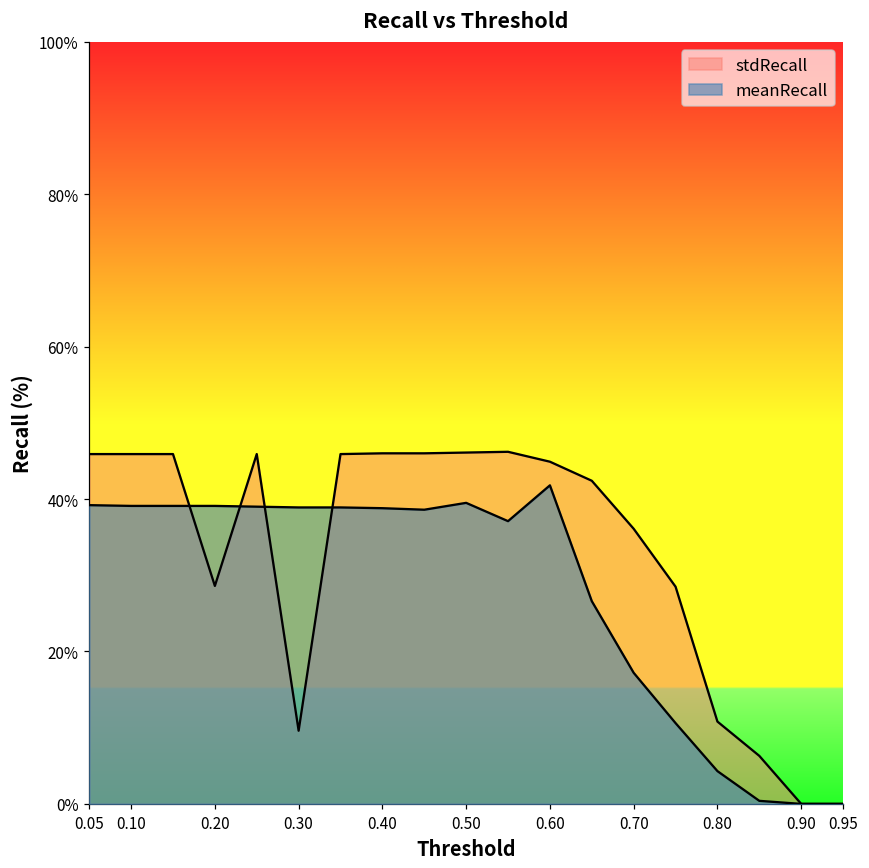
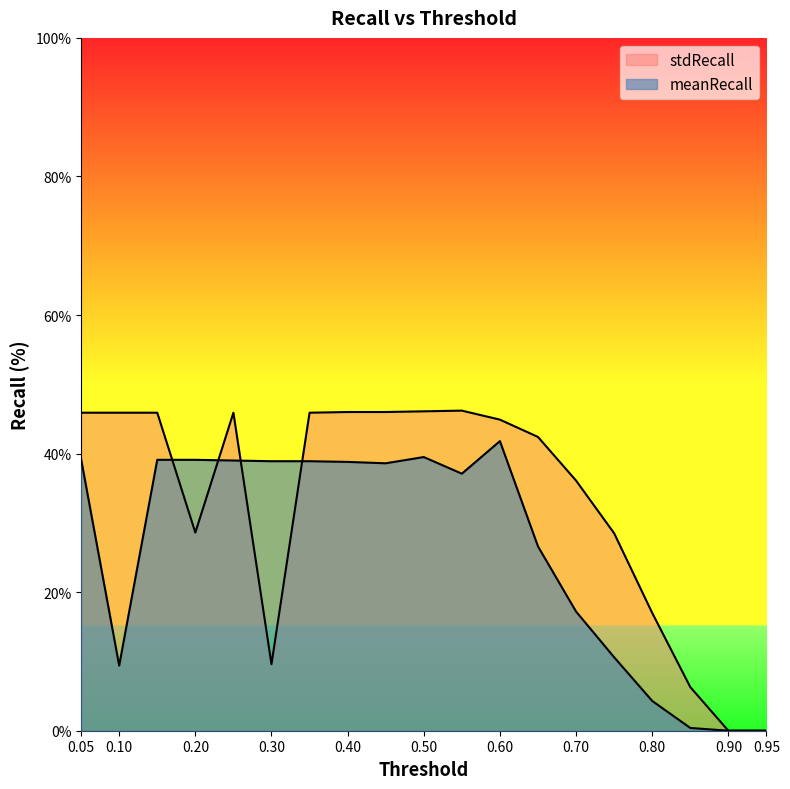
meanRecall, 0.10: 39% -> 9%
stdRecall, 0.80: 11% -> 17%
